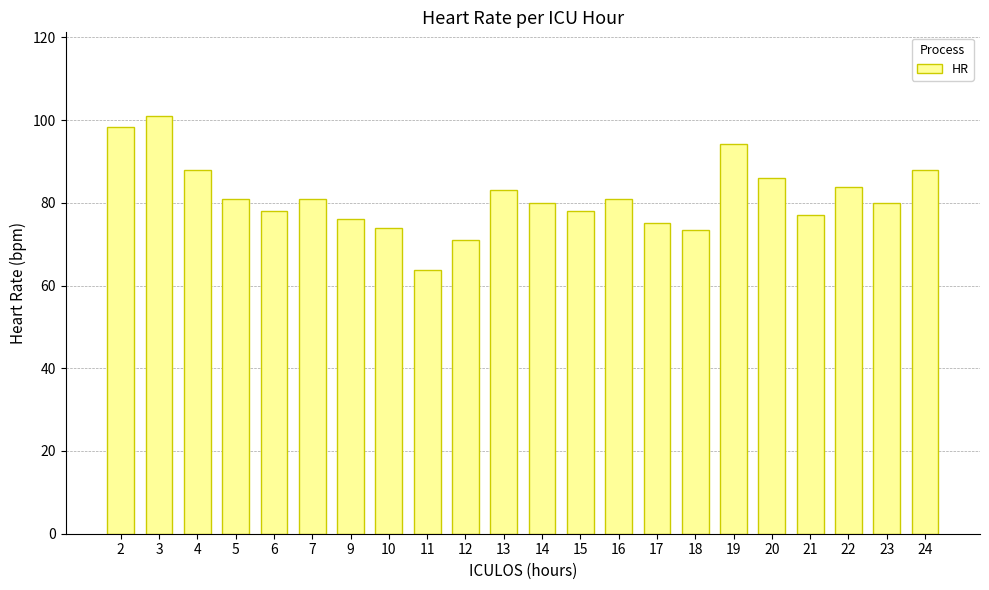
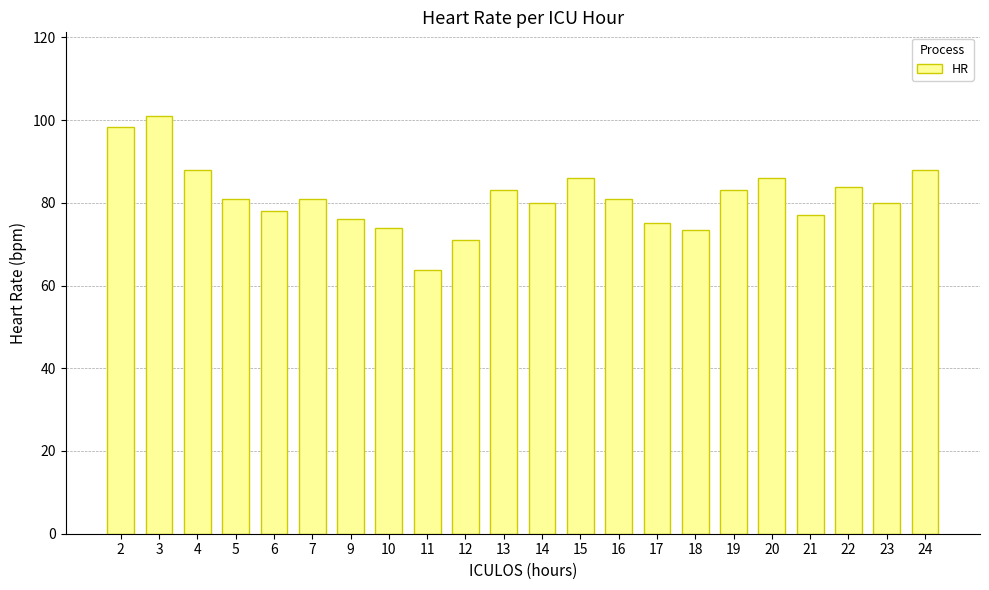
15: 78 -> 86
19: 94 -> 83
